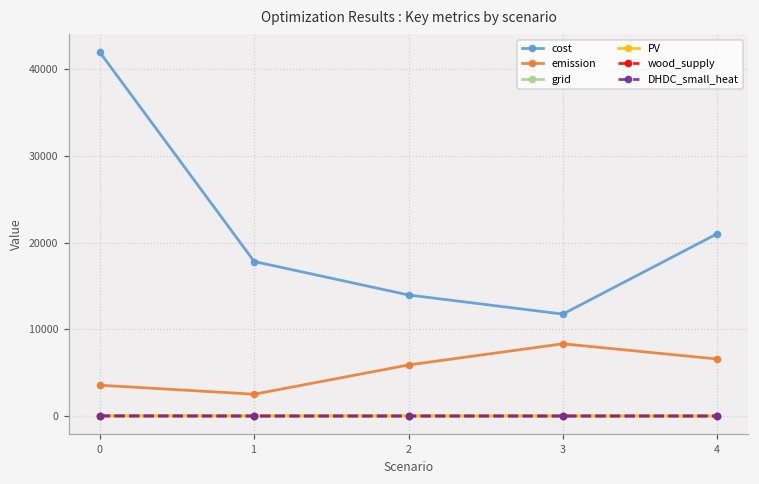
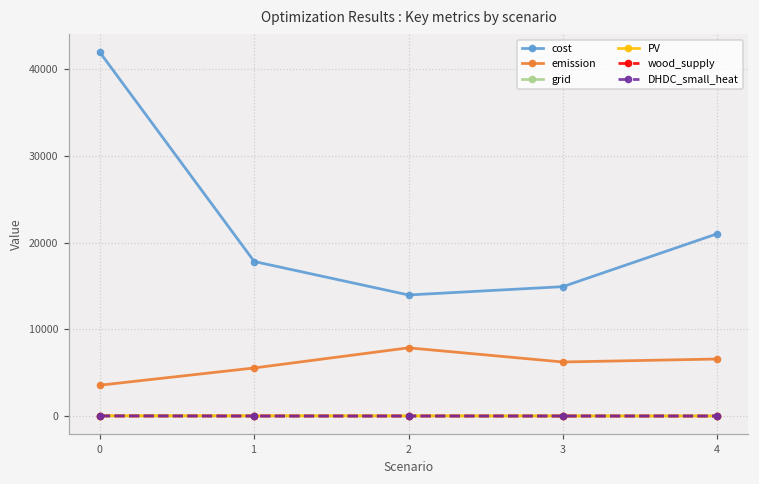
emission, 1: 3000 -> 6000
emission, 2: 6000 -> 8000
cost, 3: 12000 -> 15000
emission, 3: 8000 -> 6000
